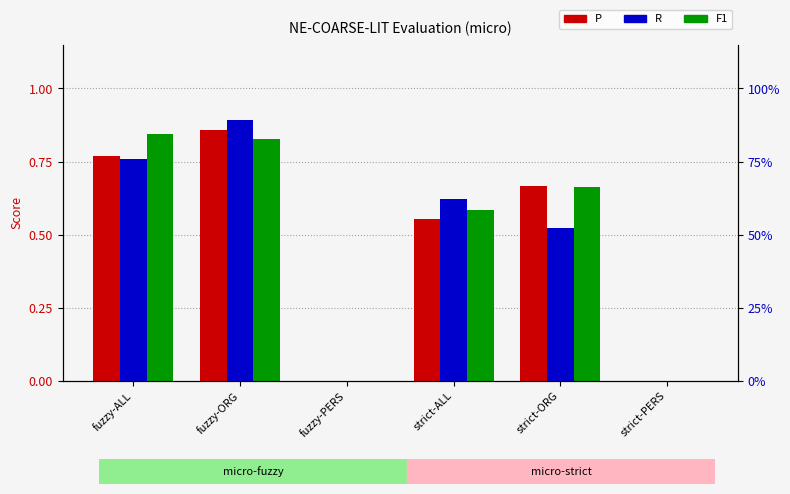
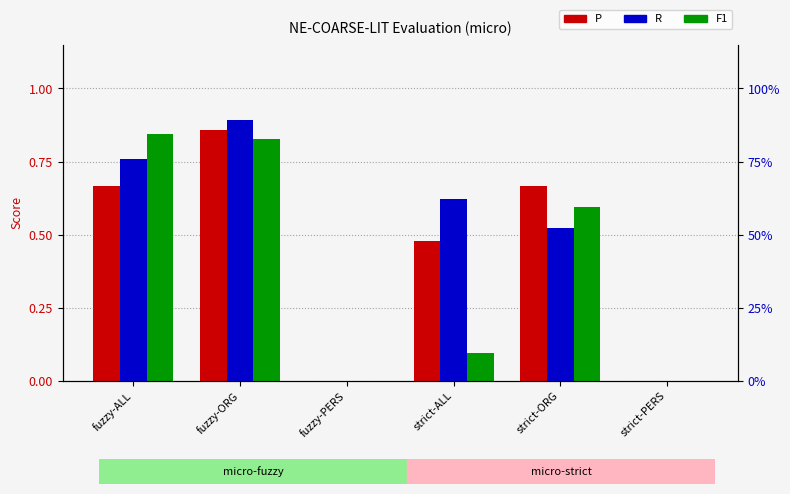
P, fuzzy-ALL: 0.77 -> 0.67
P, strict-ALL: 0.55 -> 0.48
F1, strict-ALL: 0.59 -> 0.10
F1, strict-ORG: 0.66 -> 0.60
